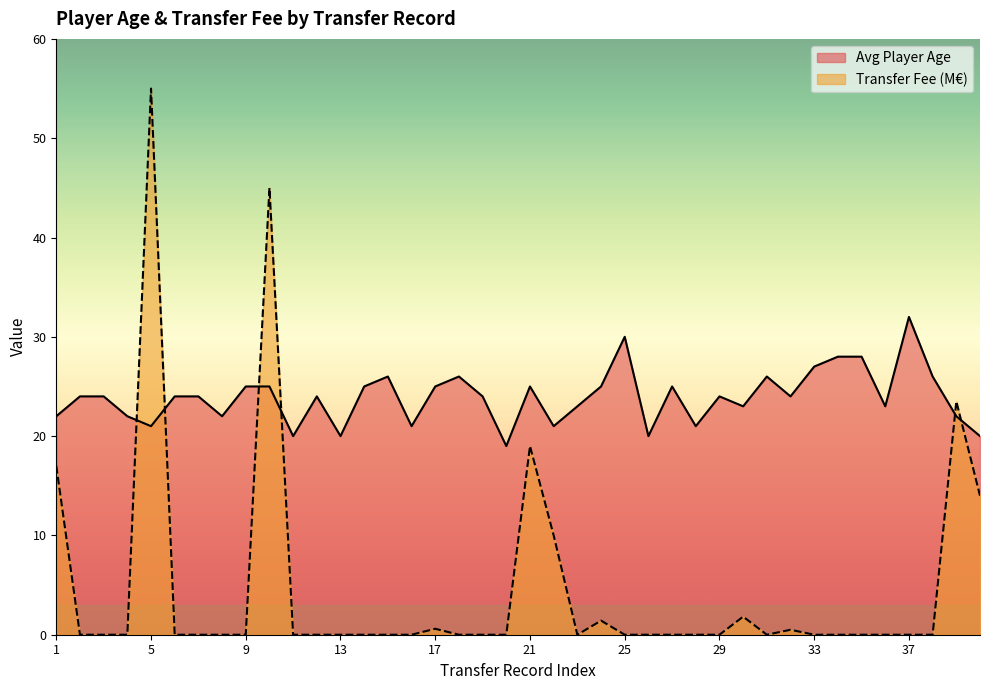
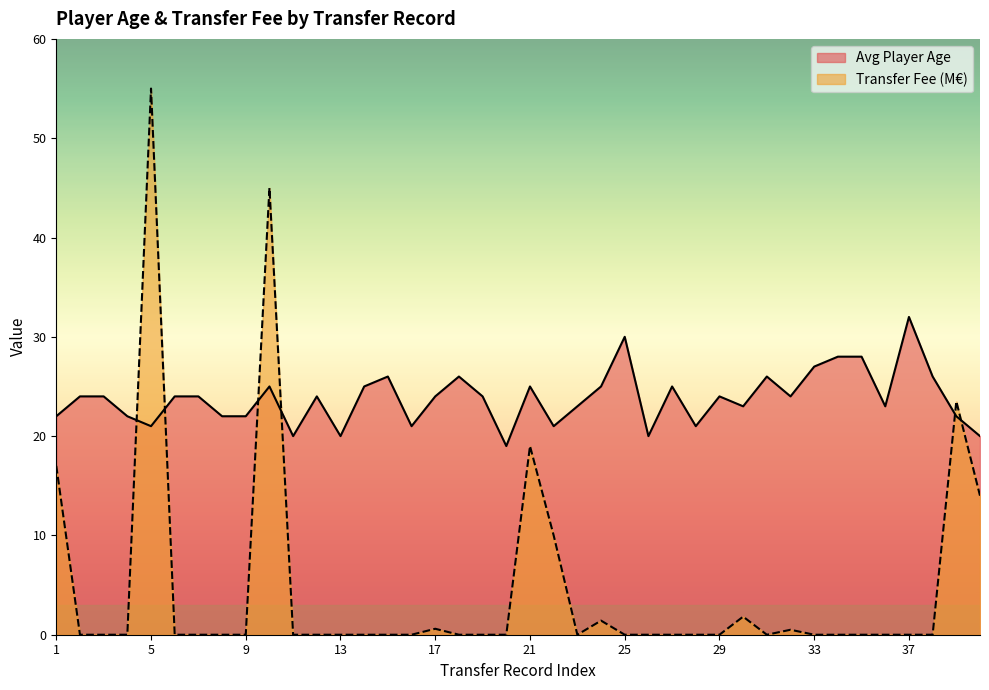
Avg Player Age, 9: 25 -> 22
Avg Player Age, 17: 25 -> 24
